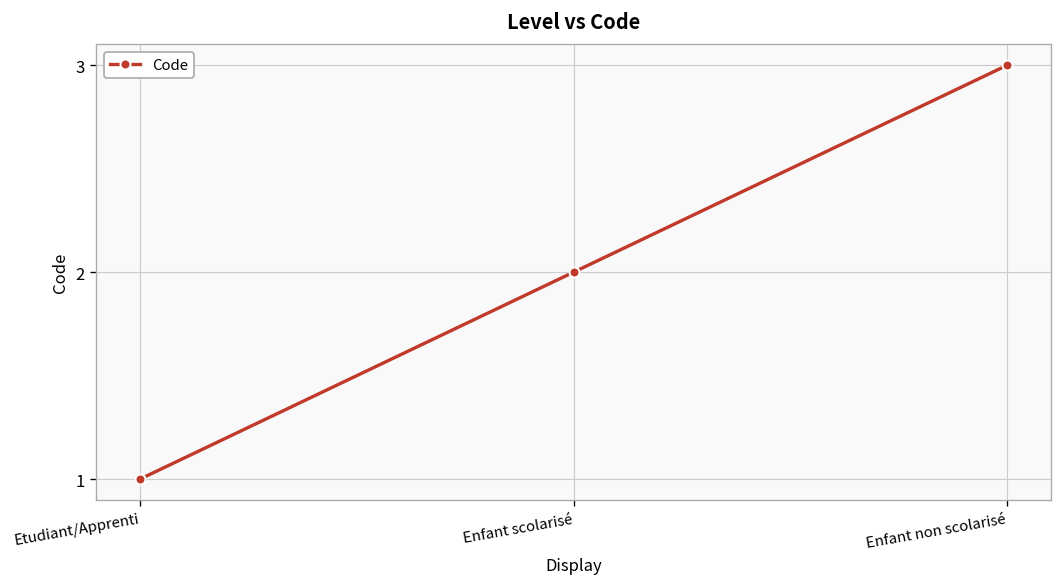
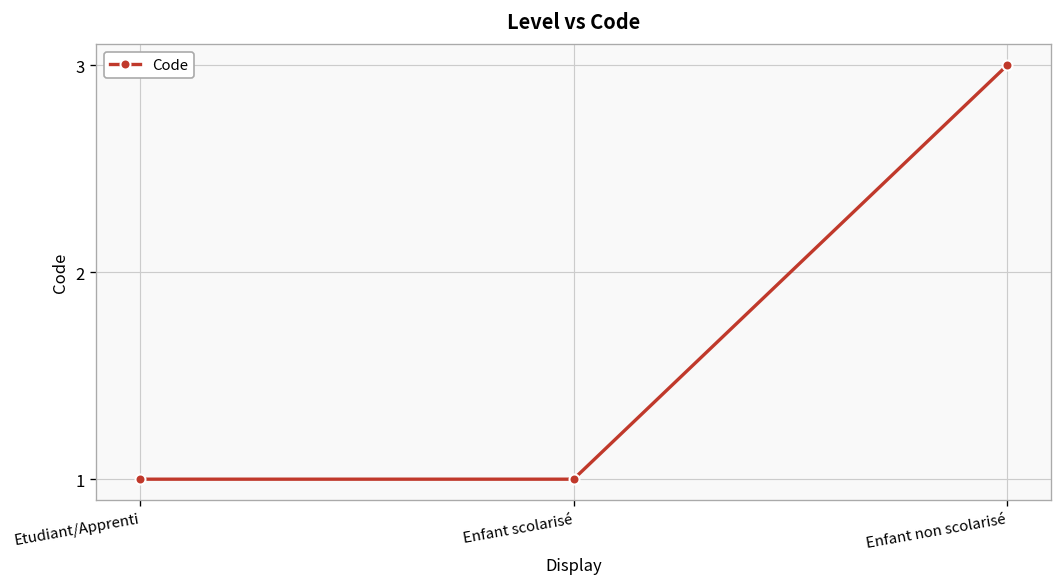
Enfant scolarisé: 2 -> 1
